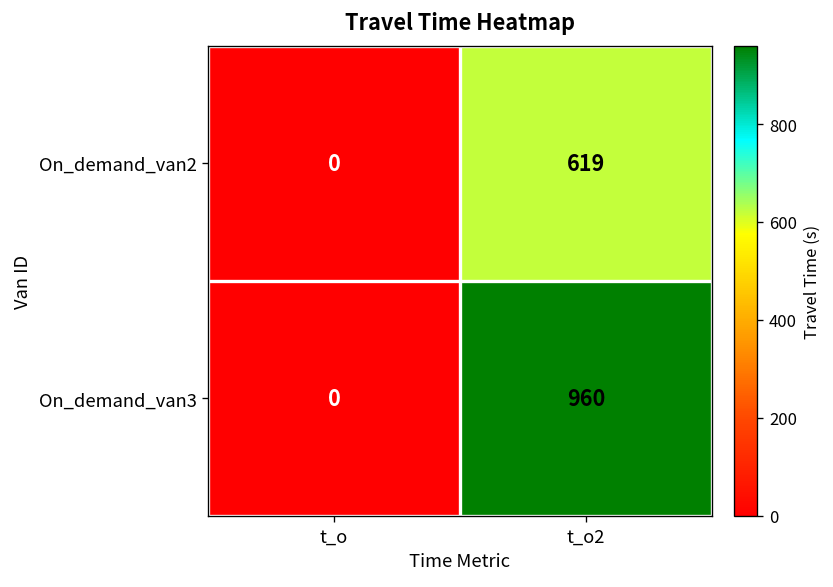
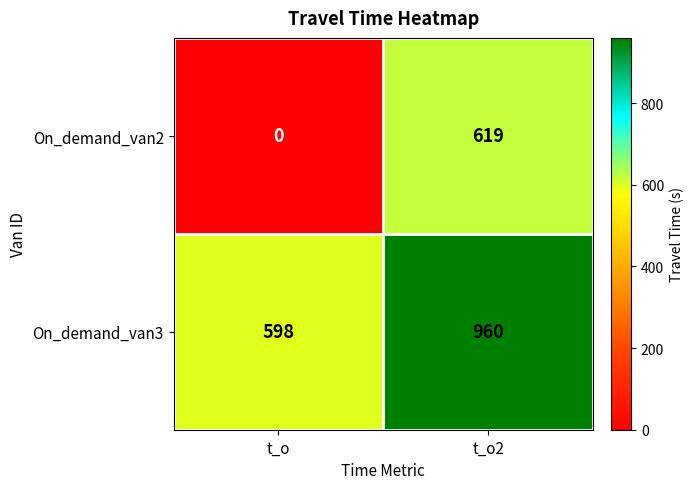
On_demand_van3, t_o: 0 -> 598
